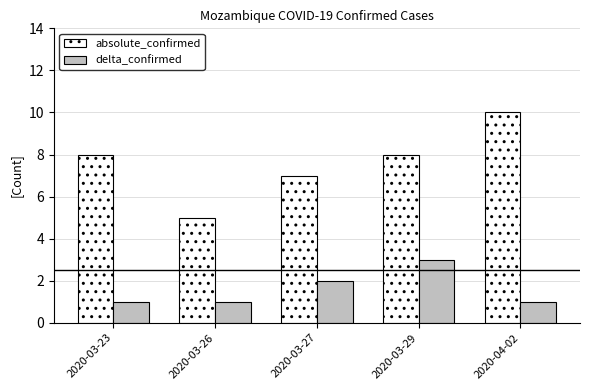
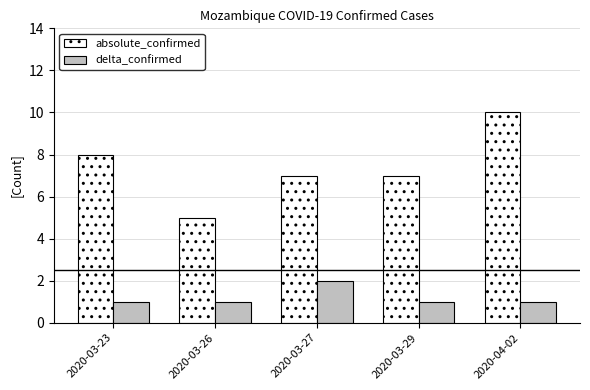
absolute_confirmed, 2020-03-29: 8 -> 7
delta_confirmed, 2020-03-29: 3 -> 1
